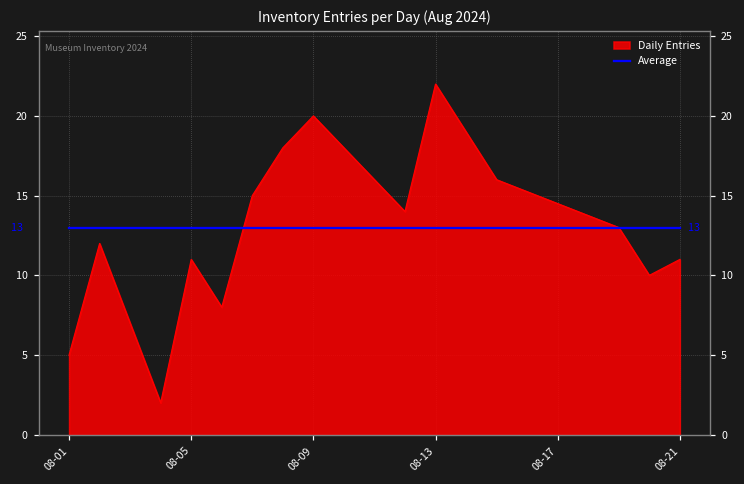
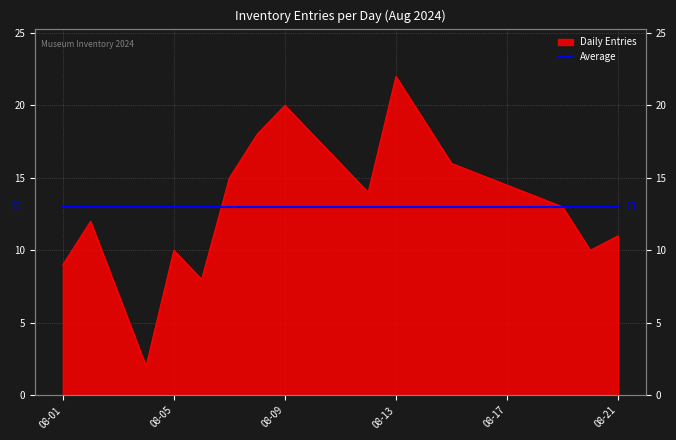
Daily Entries, 08-01: 5 -> 9
Daily Entries, 08-05: 11 -> 10
